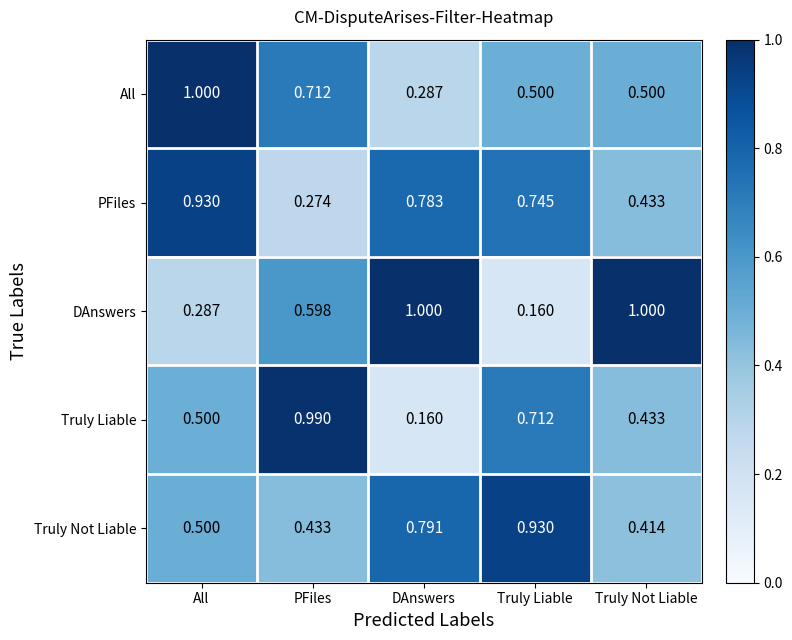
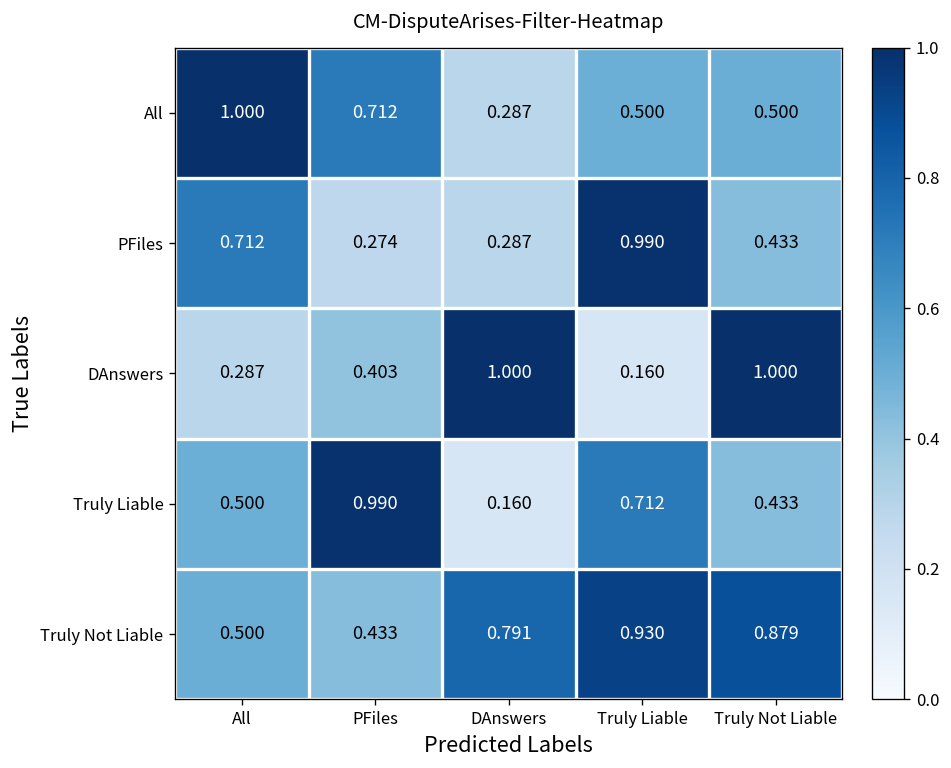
PFiles, All: 0.930 -> 0.712
PFiles, DAnswers: 0.783 -> 0.287
PFiles, Truly Liable: 0.745 -> 0.990
DAnswers, PFiles: 0.598 -> 0.403
Truly Not Liable, Truly Not Liable: 0.414 -> 0.879
